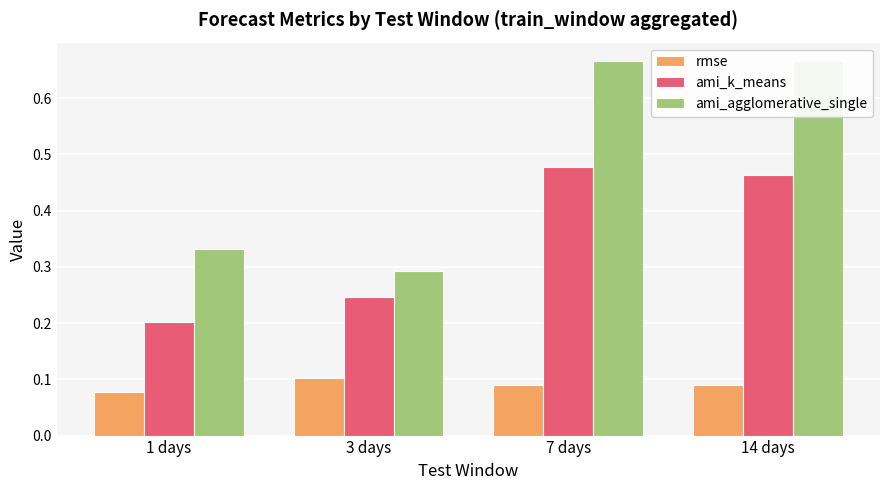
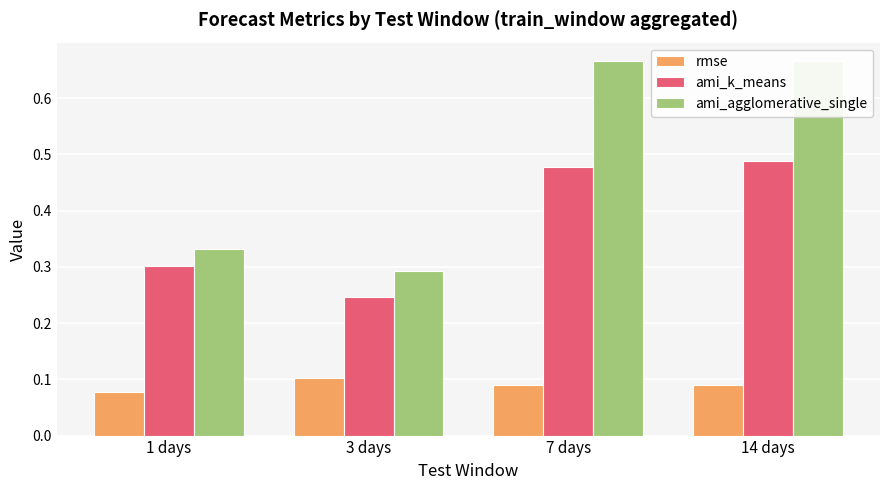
ami_k_means, 1 days: 0.20 -> 0.30
ami_k_means, 14 days: 0.46 -> 0.49
